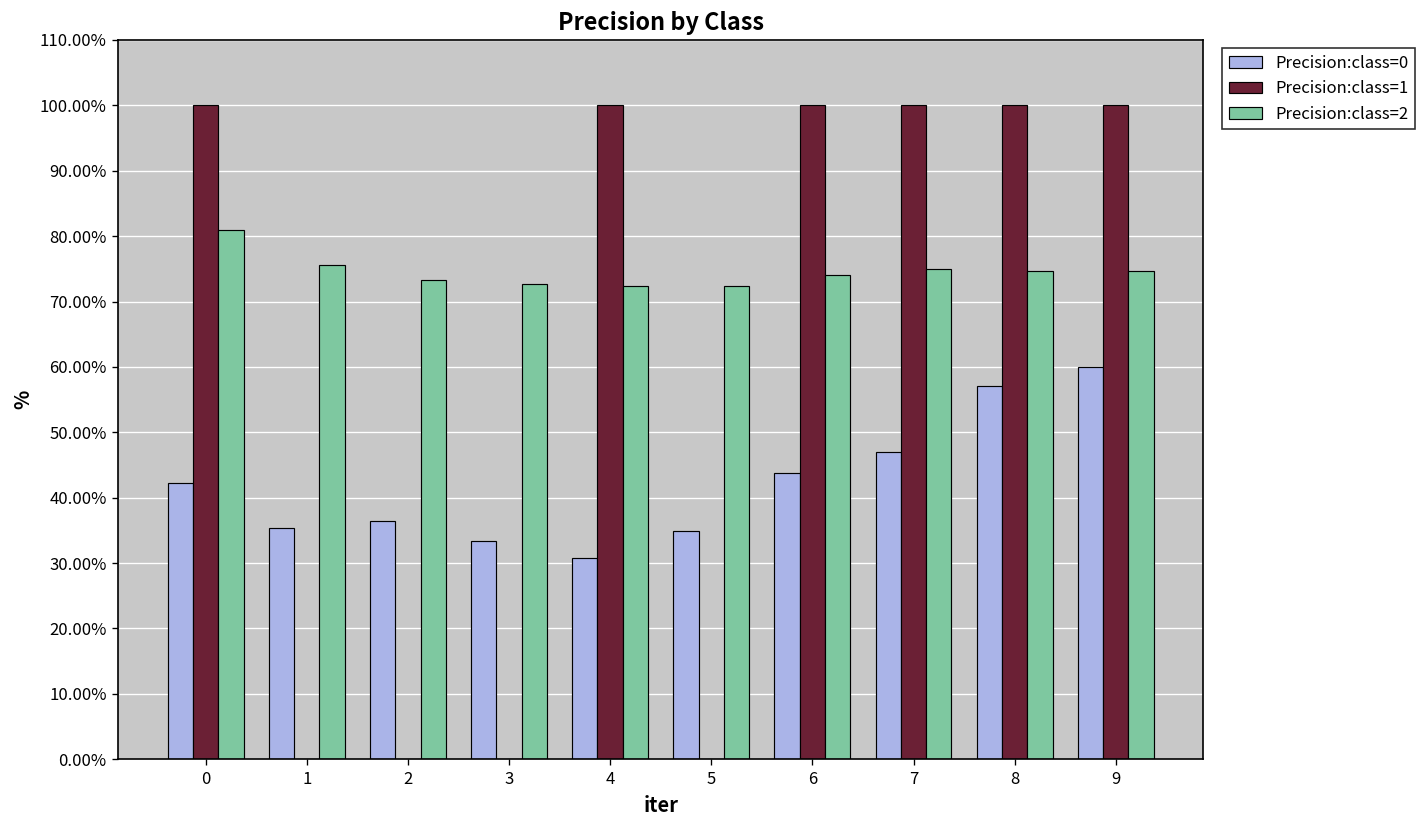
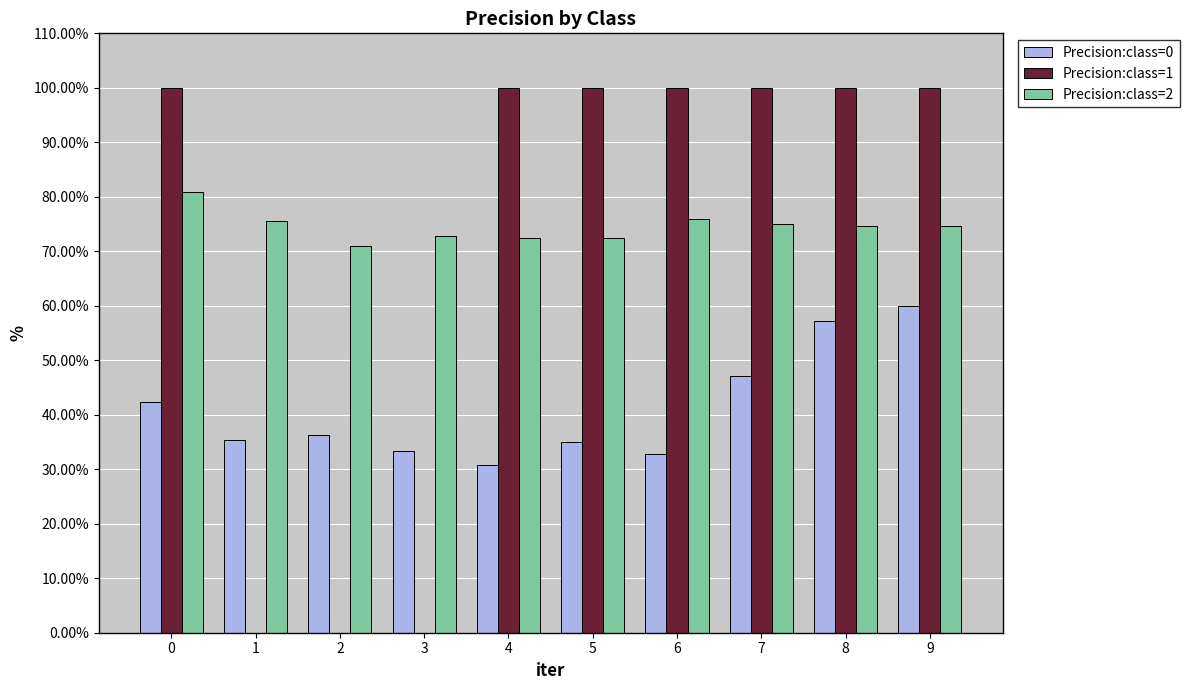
Precision:class=2, 2: 73% -> 71%
Precision:class=1, 5: 0% -> 100%
Precision:class=0, 6: 44% -> 33%
Precision:class=2, 6: 74% -> 76%
